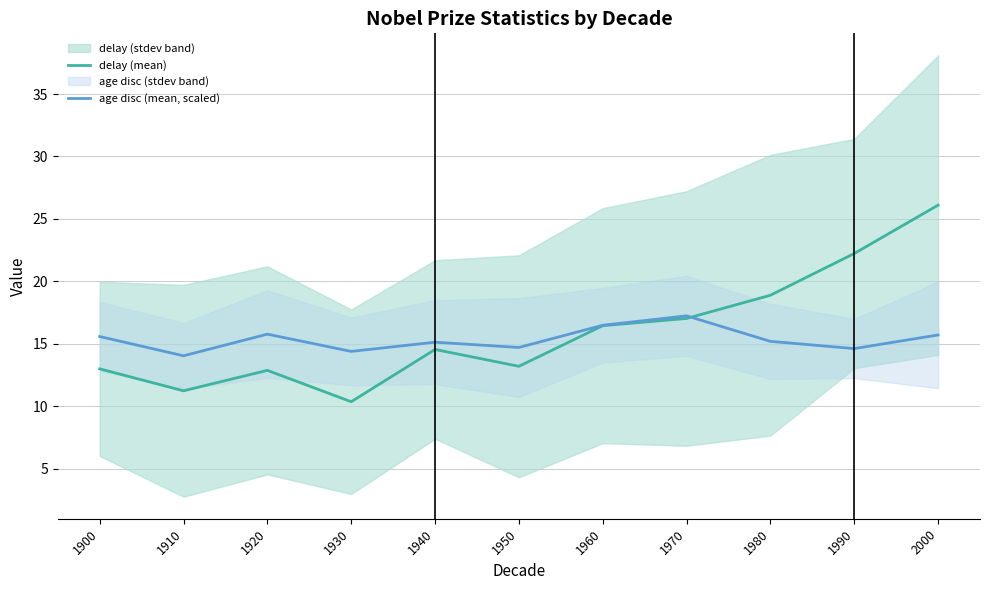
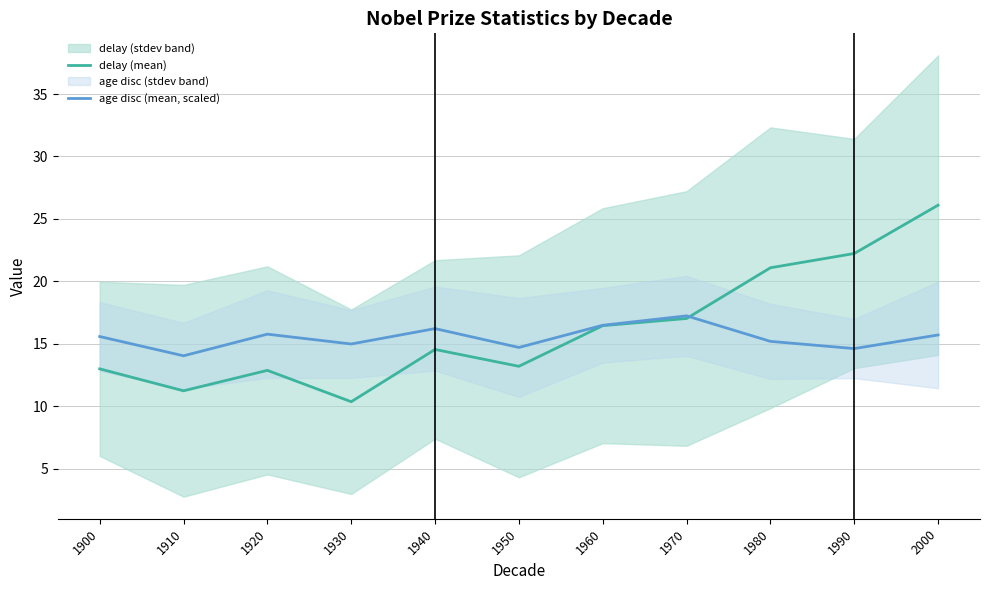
age disc (mean, scaled), 1930: 14.4 -> 15.0
age disc (mean, scaled), 1940: 15.1 -> 16.2
delay (mean), 1980: 18.9 -> 21.1
